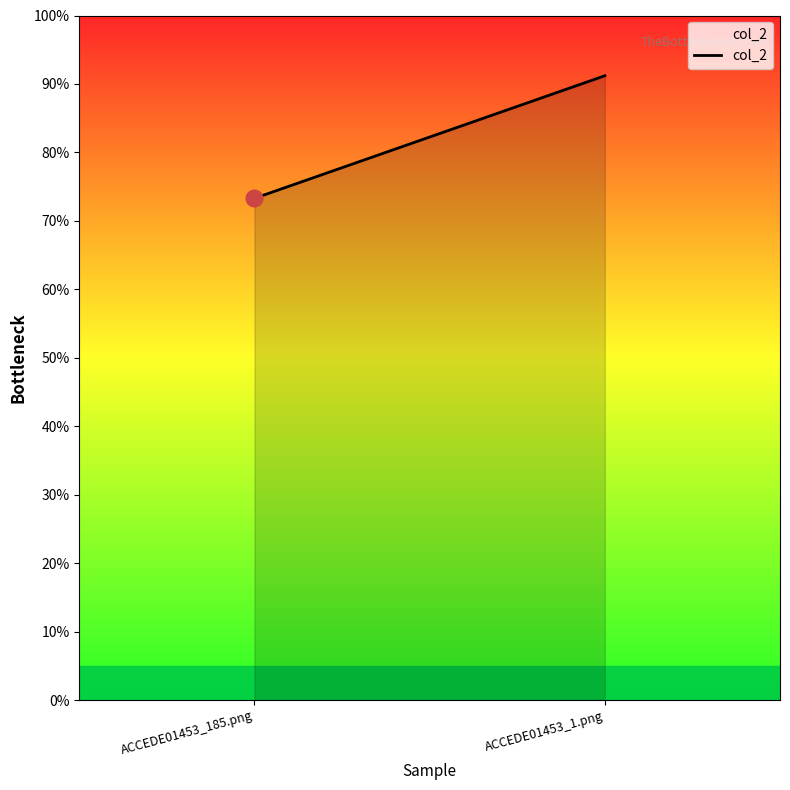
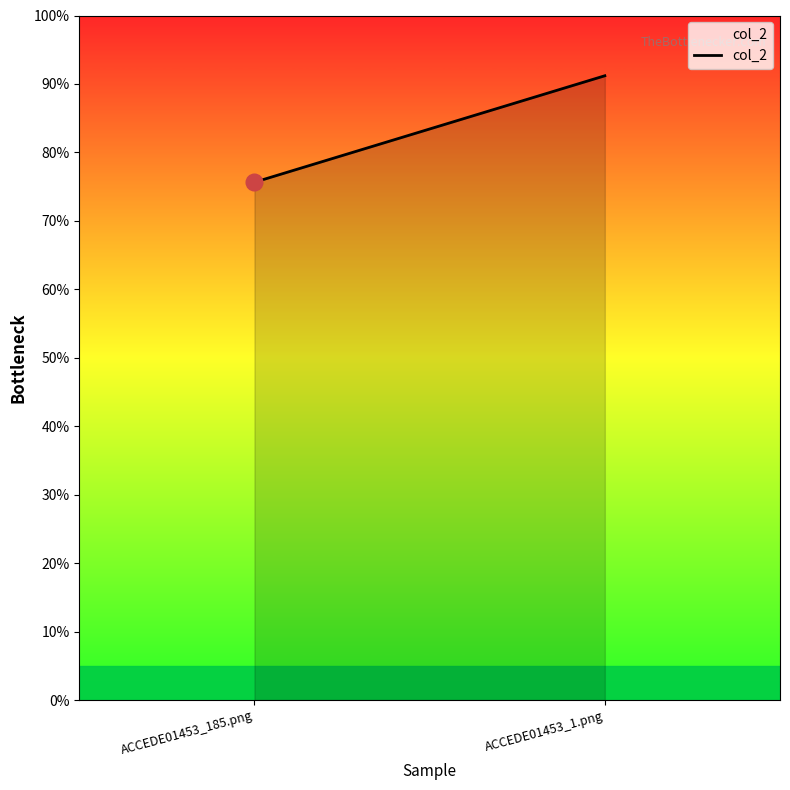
col_2, ACCEDE01453_185.png: 73% -> 76%
